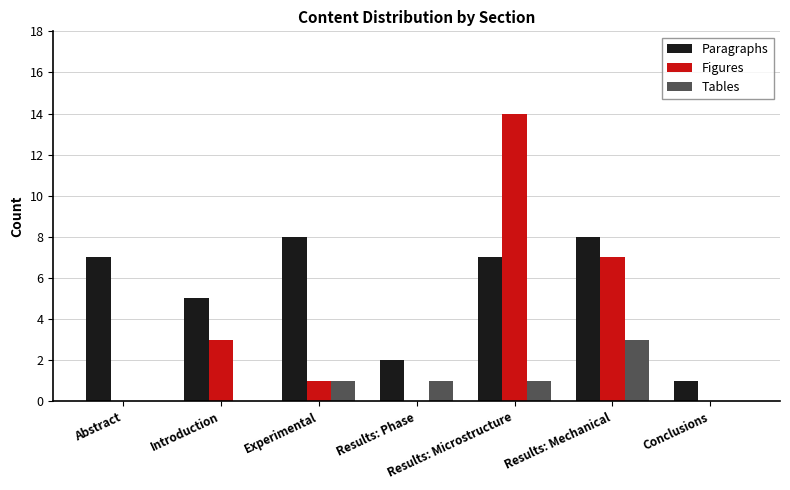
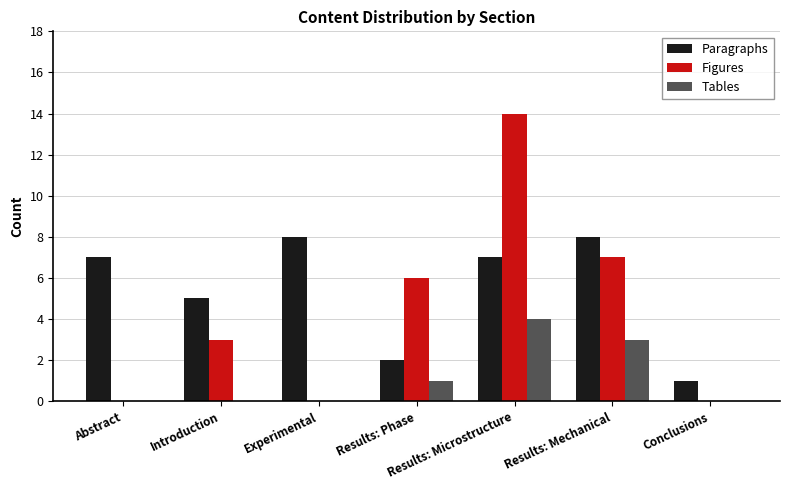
Figures, Experimental: 1 -> 0
Tables, Experimental: 1 -> 0
Figures, Results: Phase: 0 -> 6
Tables, Results: Microstructure: 1 -> 4
